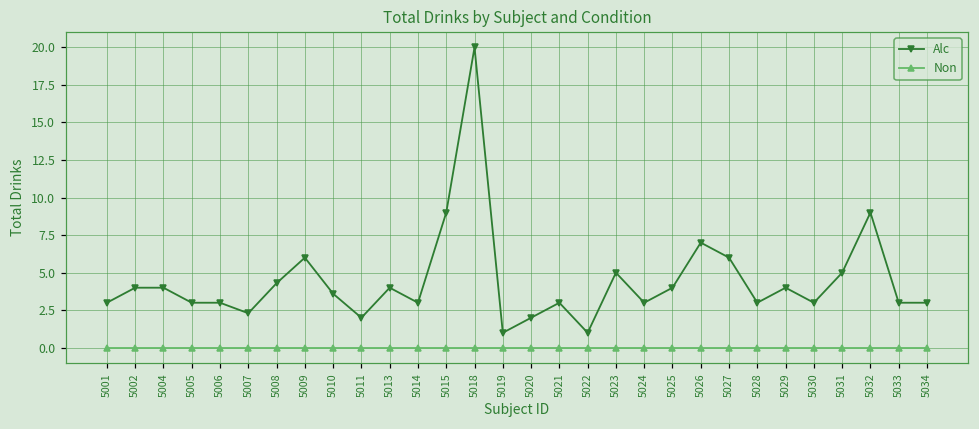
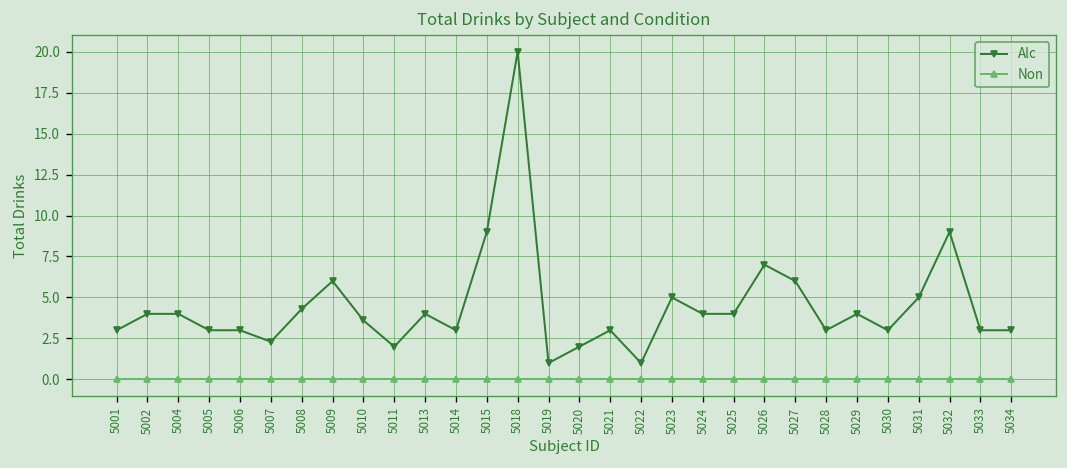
Alc, 5024: 3 -> 4
